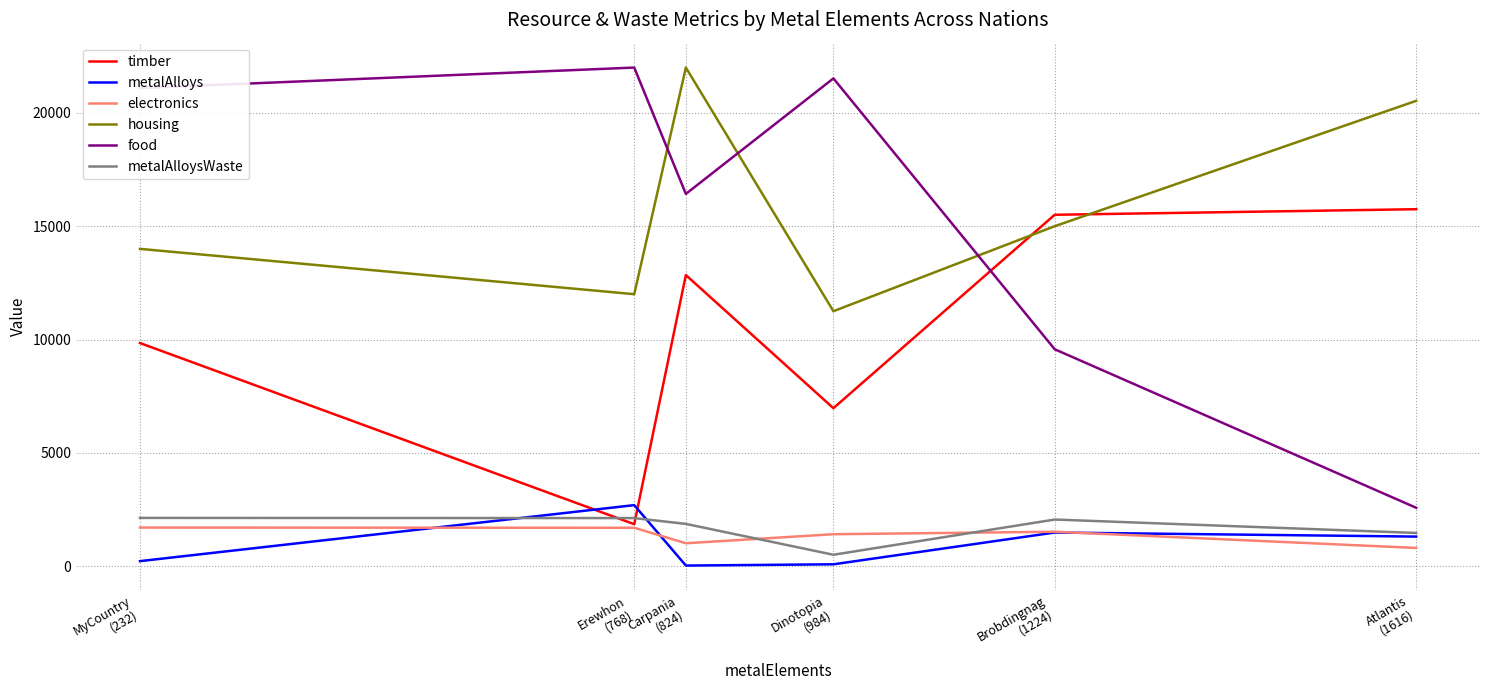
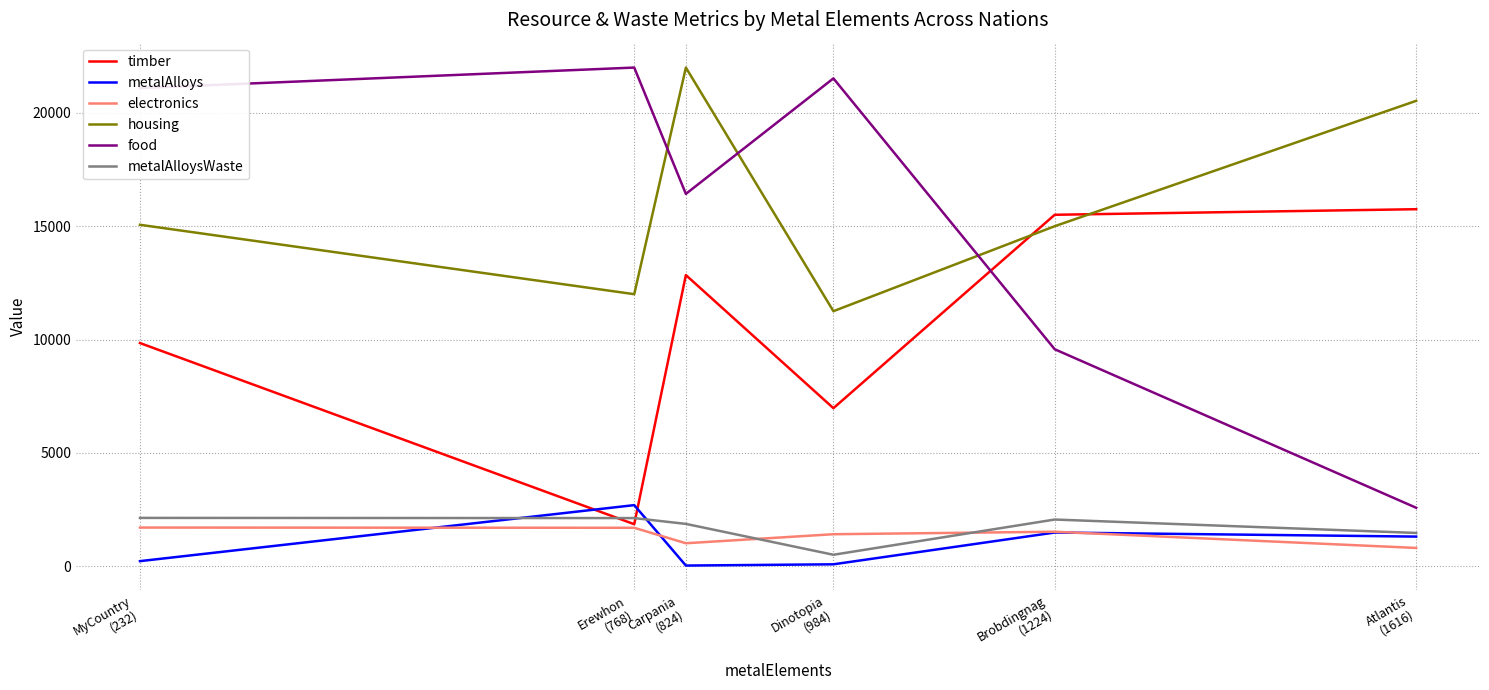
housing, MyCountry (232): 14000 -> 15100
